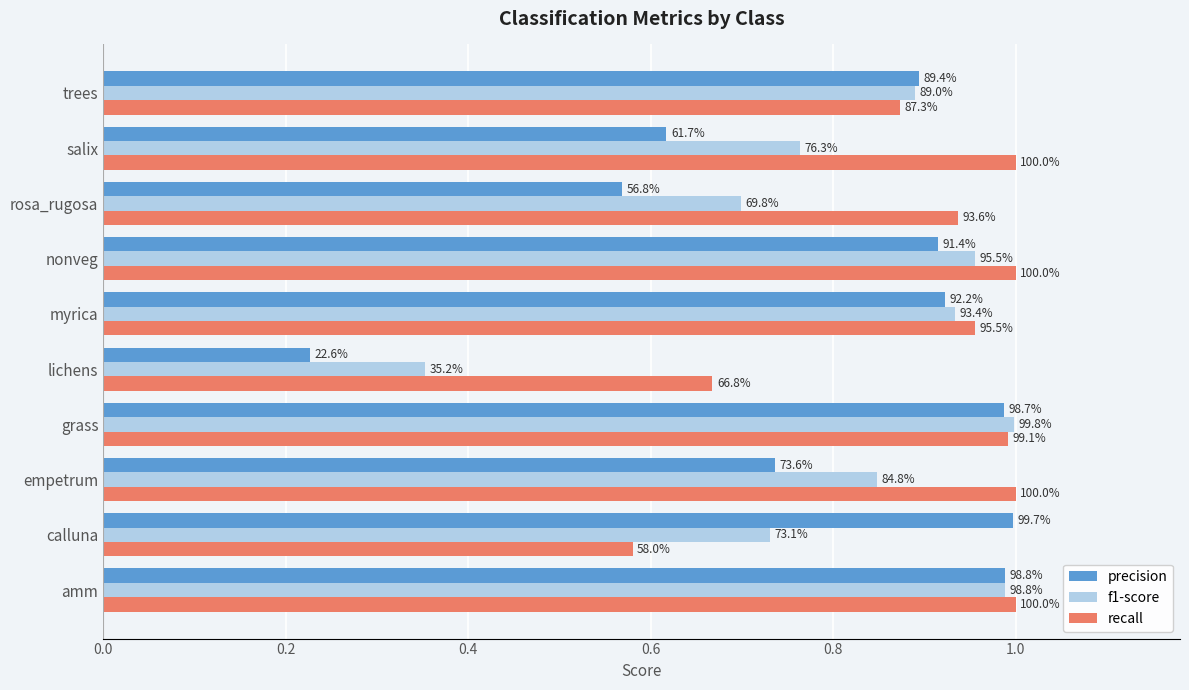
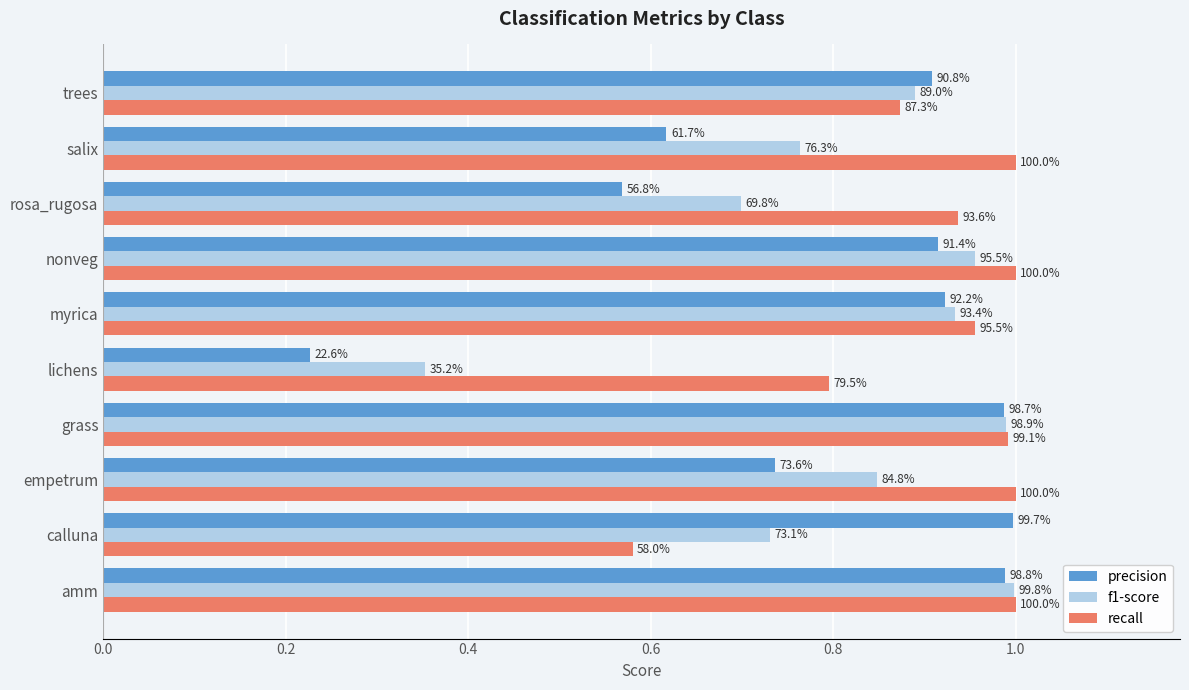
precision, trees: 89.4% -> 90.8%
recall, lichens: 66.8% -> 79.5%
f1-score, grass: 99.8% -> 98.9%
f1-score, amm: 98.8% -> 99.8%
